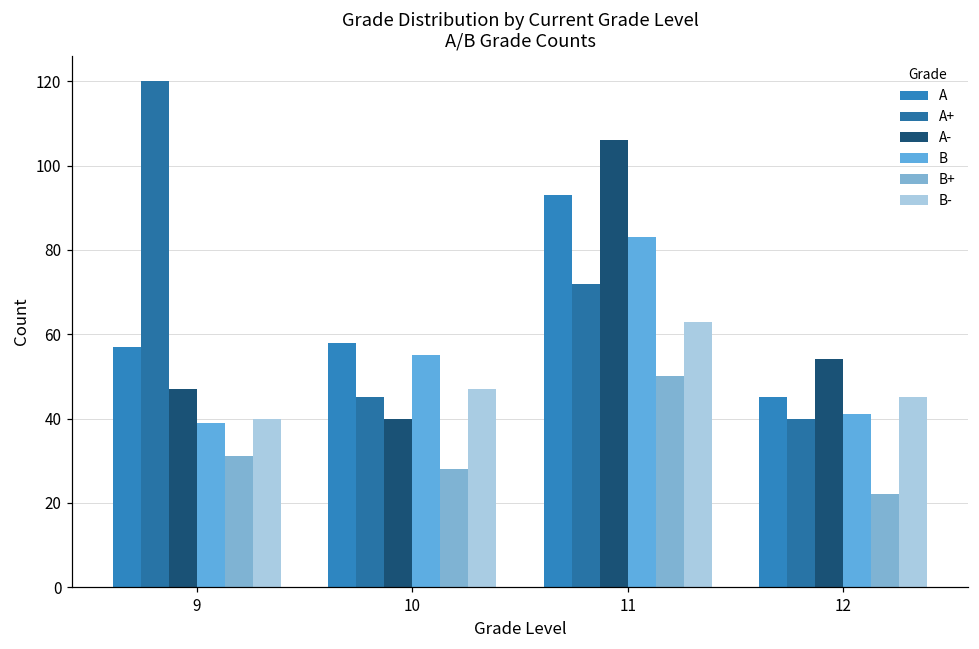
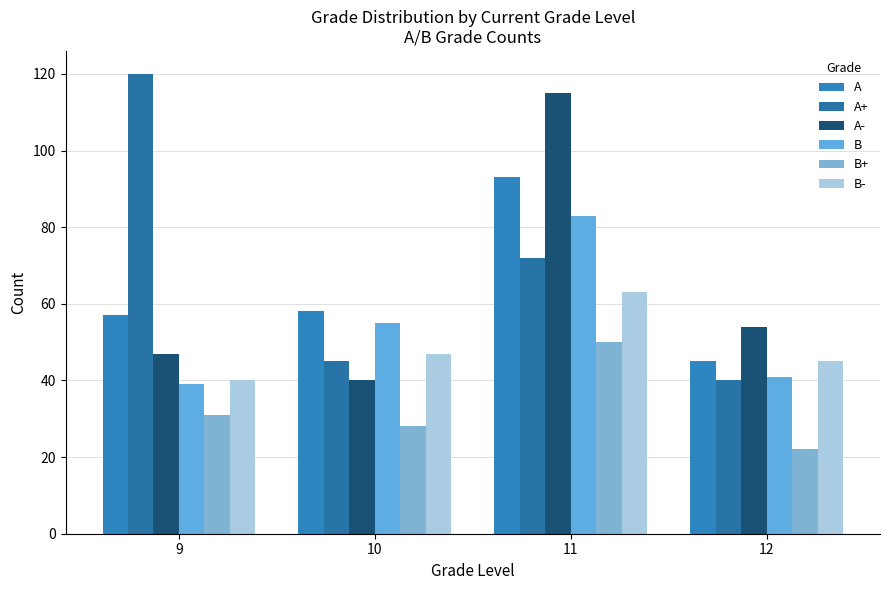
A-, 11: 106 -> 115
